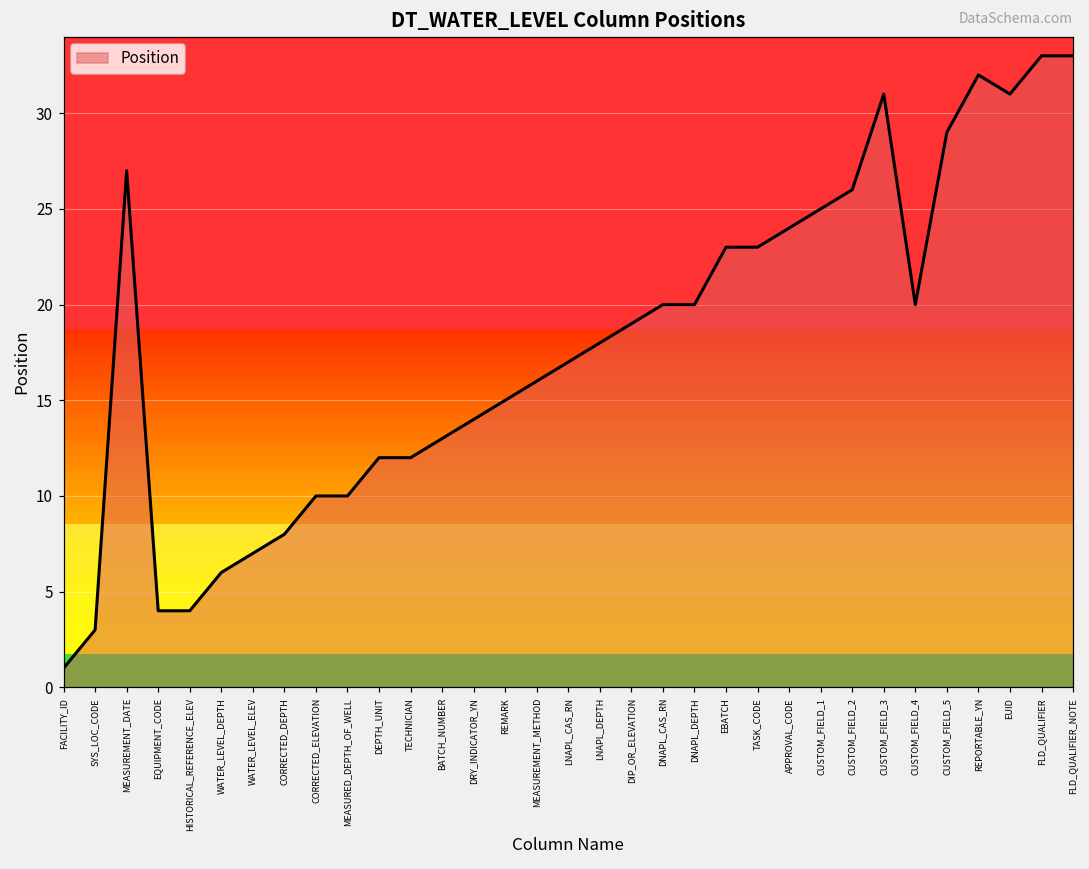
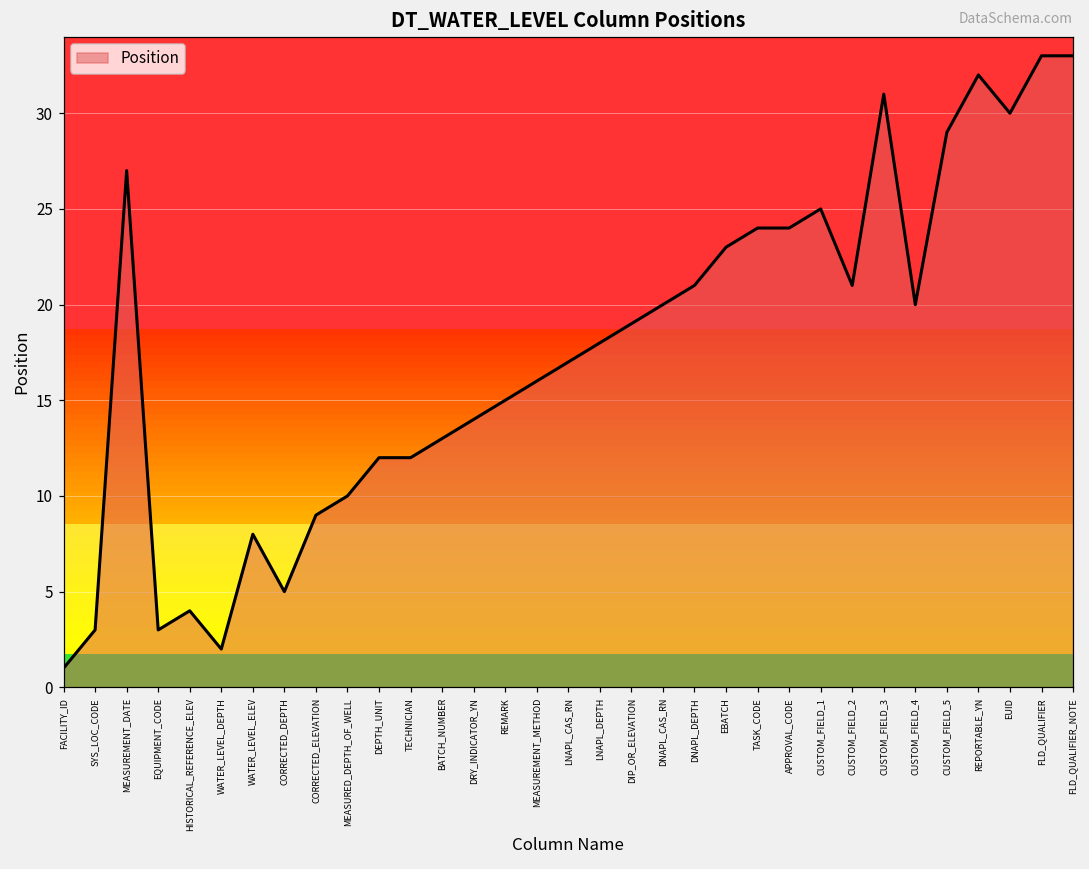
EQUIPMENT_CODE: 4 -> 3
WATER_LEVEL_DEPTH: 6 -> 2
WATER_LEVEL_ELEV: 7 -> 8
CORRECTED_DEPTH: 8 -> 5
CORRECTED_ELEVATION: 10 -> 9
DNAPL_DEPTH: 20 -> 21
TASK_CODE: 23 -> 24
CUSTOM_FIELD_2: 26 -> 21
EUID: 31 -> 30
